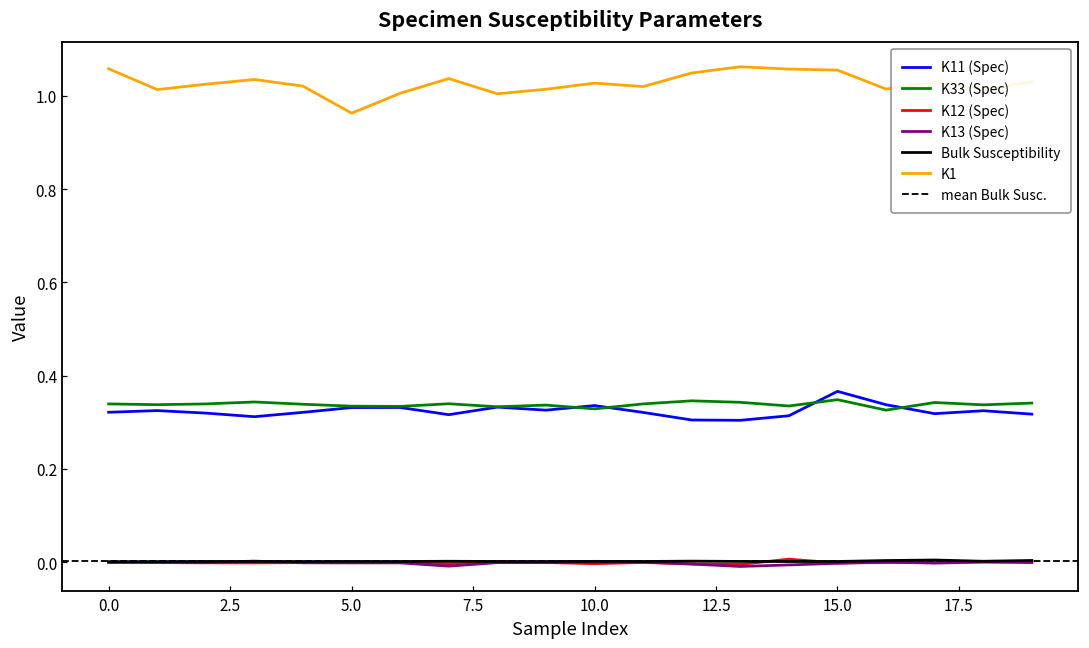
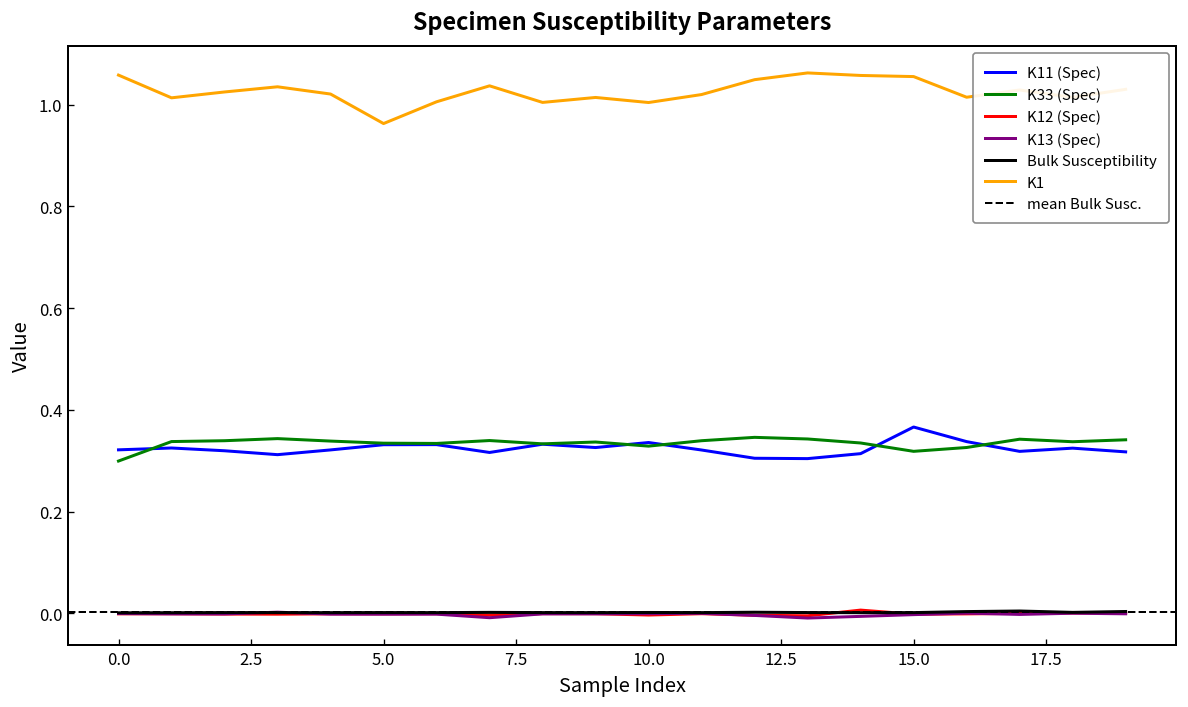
K33 (Spec), 0.0: 0.34 -> 0.30
K1, 10.0: 1.03 -> 1.00
K33 (Spec), 15.0: 0.35 -> 0.32
